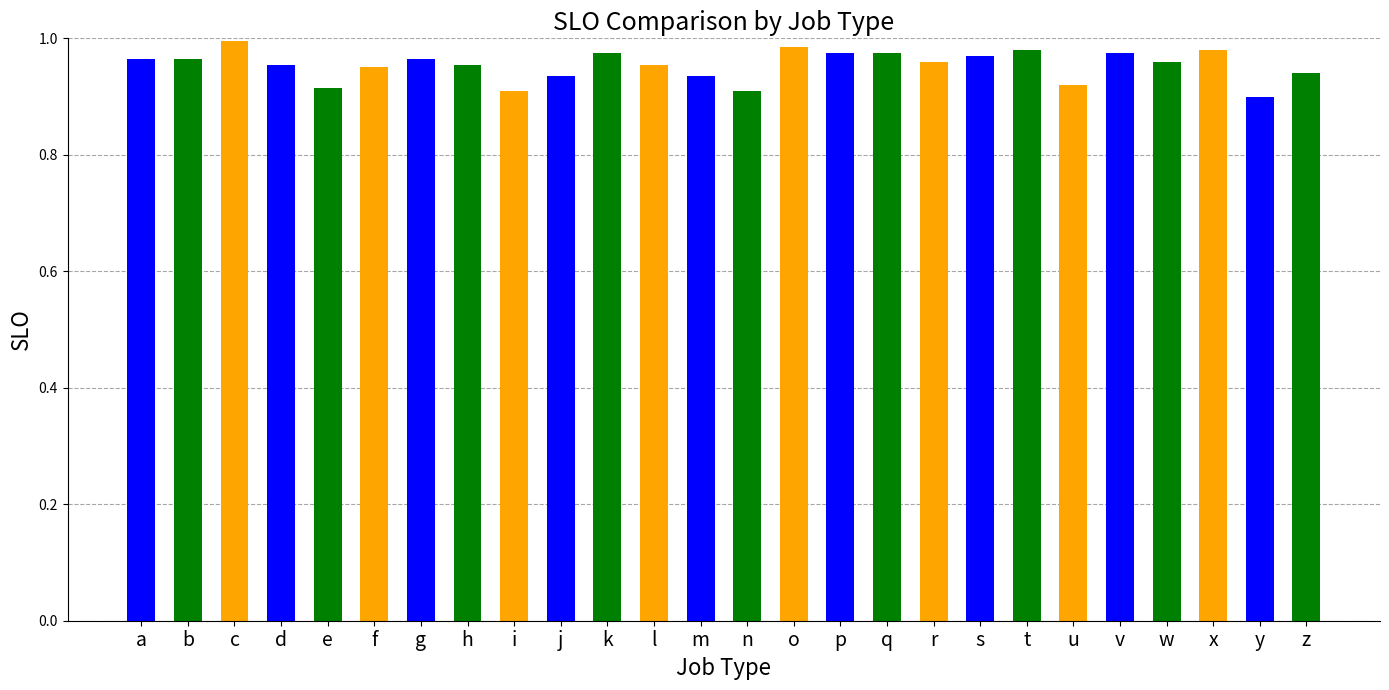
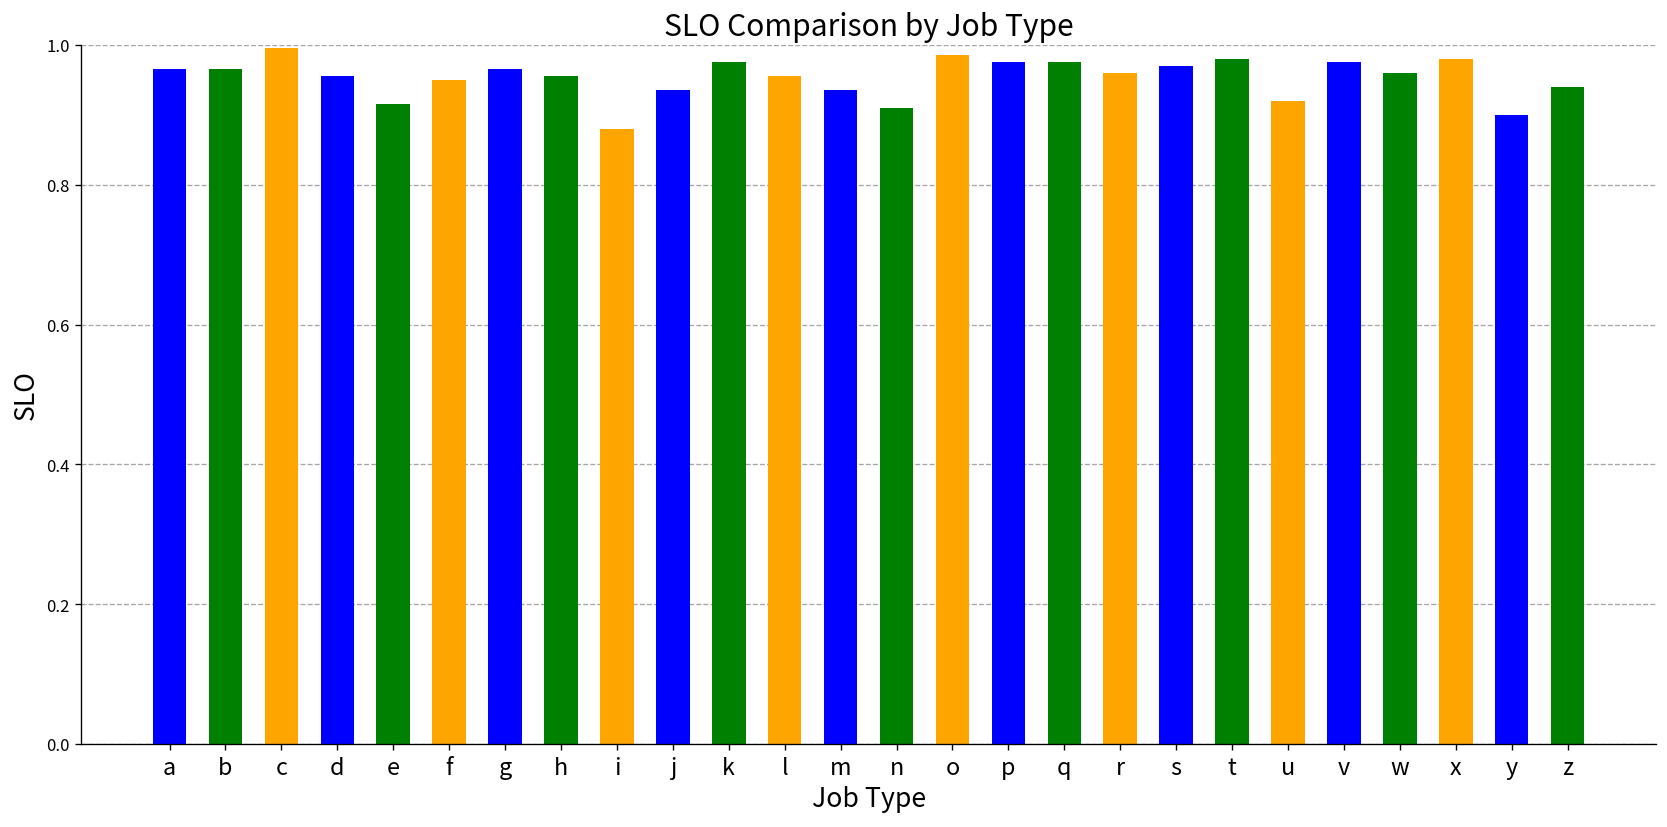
i: 0.91 -> 0.88
